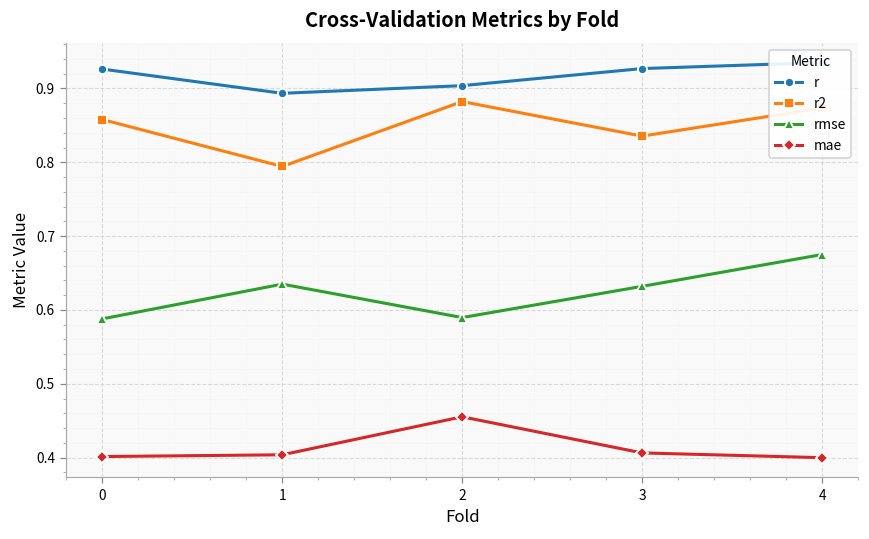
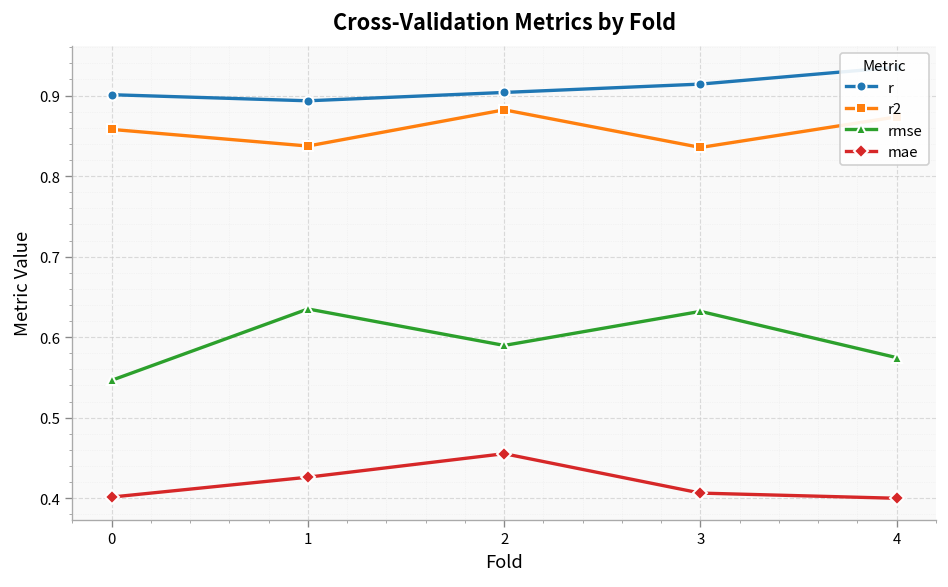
r, 0: 0.93 -> 0.90
rmse, 0: 0.59 -> 0.55
r2, 1: 0.79 -> 0.84
mae, 1: 0.40 -> 0.43
r, 3: 0.93 -> 0.91
rmse, 4: 0.68 -> 0.57
